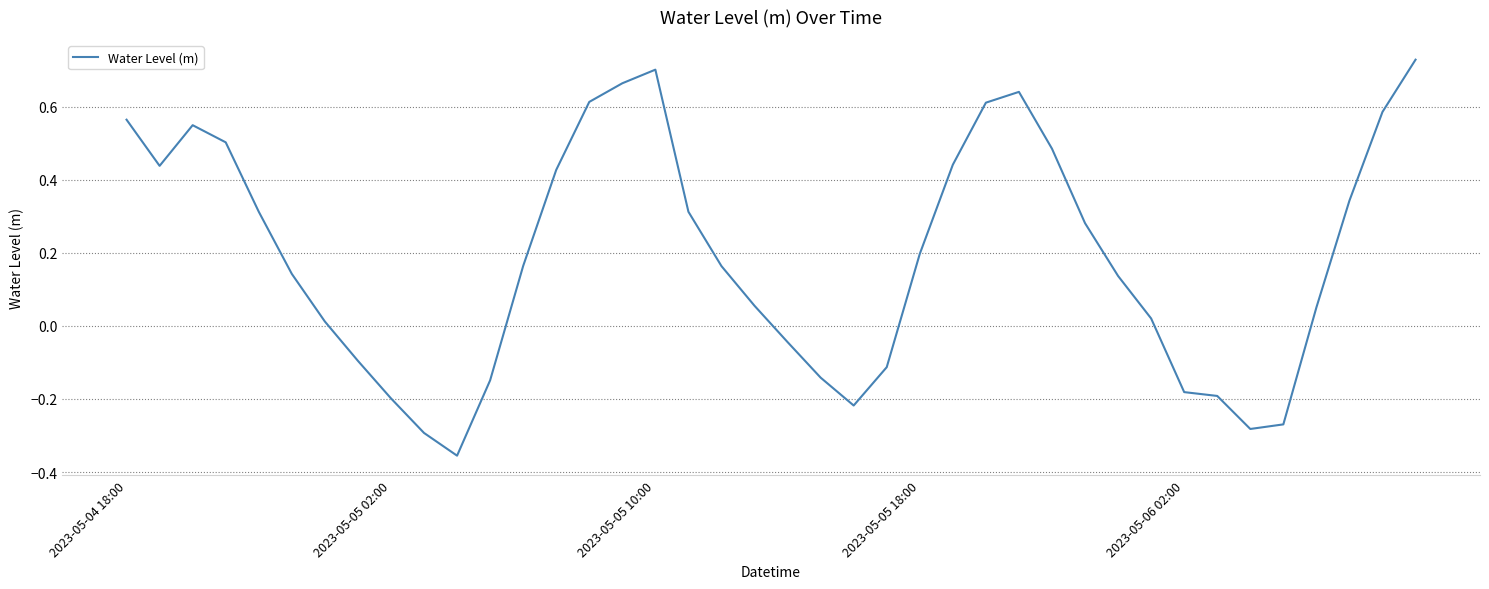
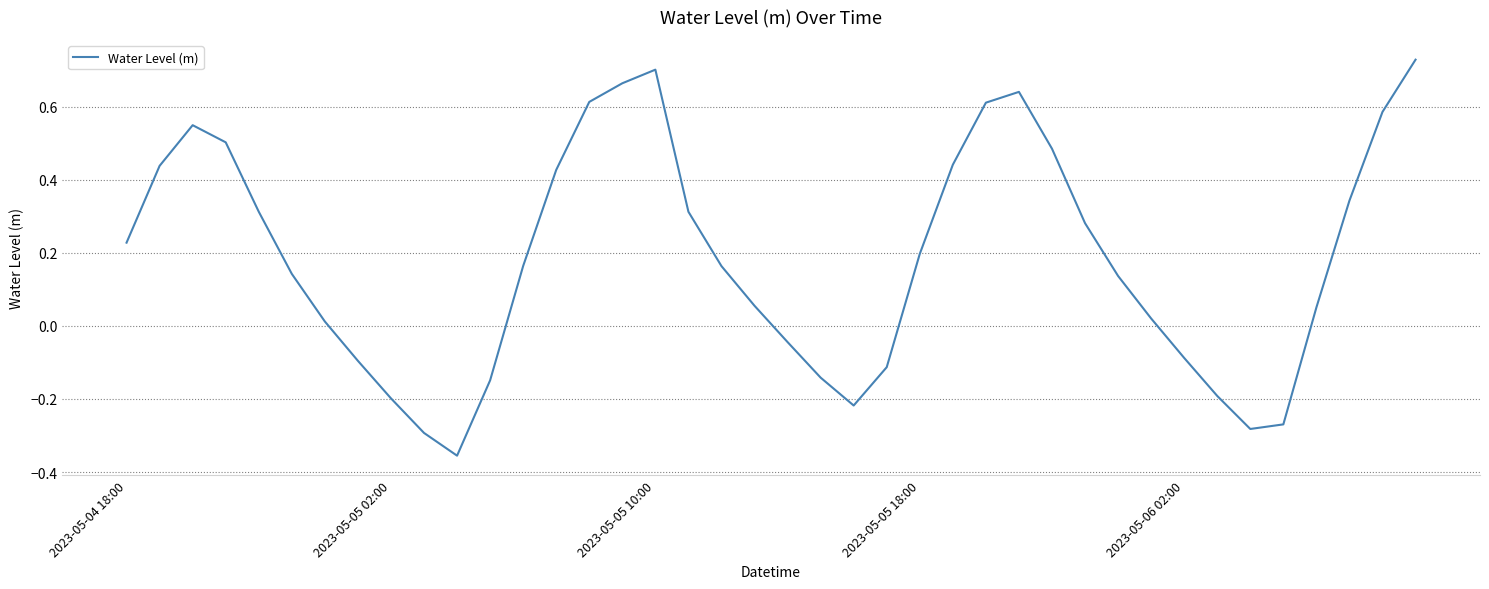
2023-05-04 18:00: 0.56 -> 0.23
2023-05-06 02:00: -0.18 -> -0.09
